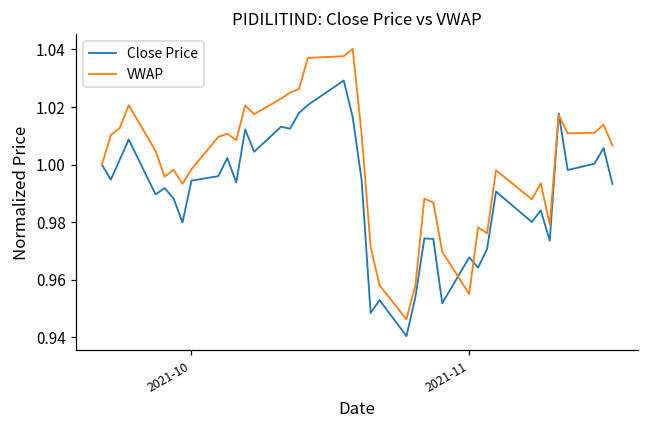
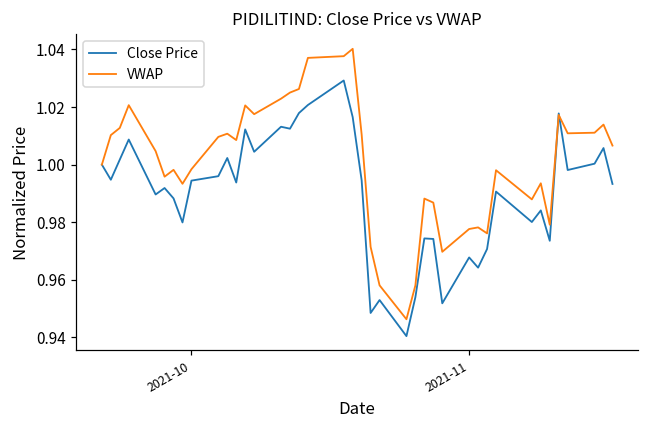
VWAP, 2021-11: 0.955 -> 0.978
